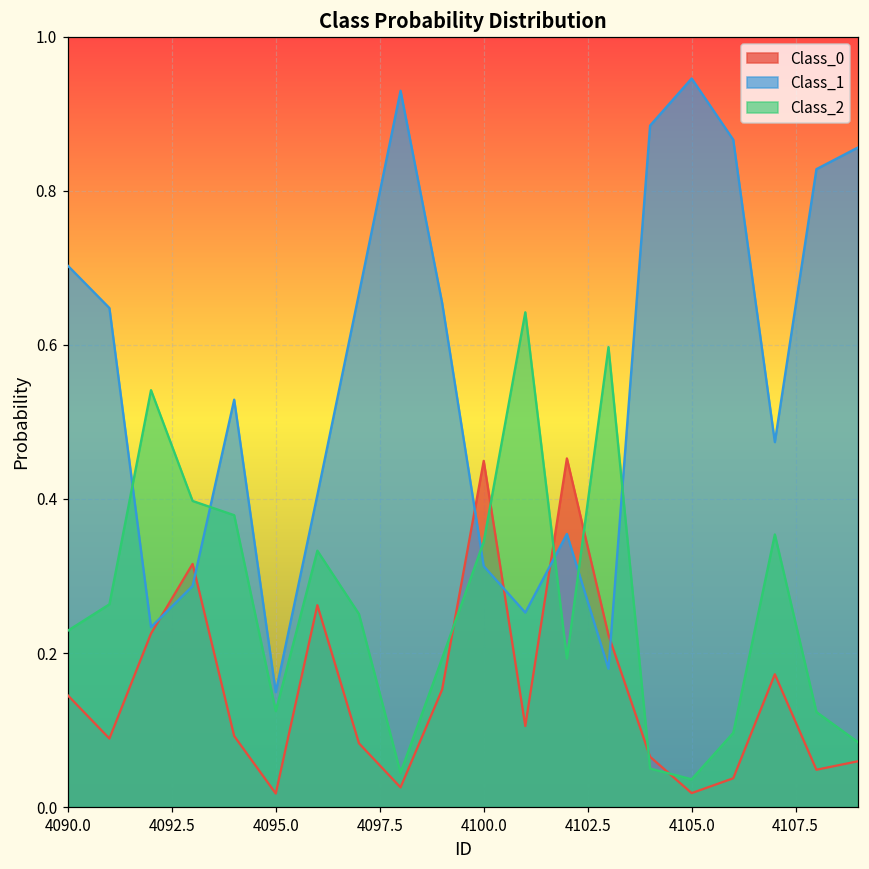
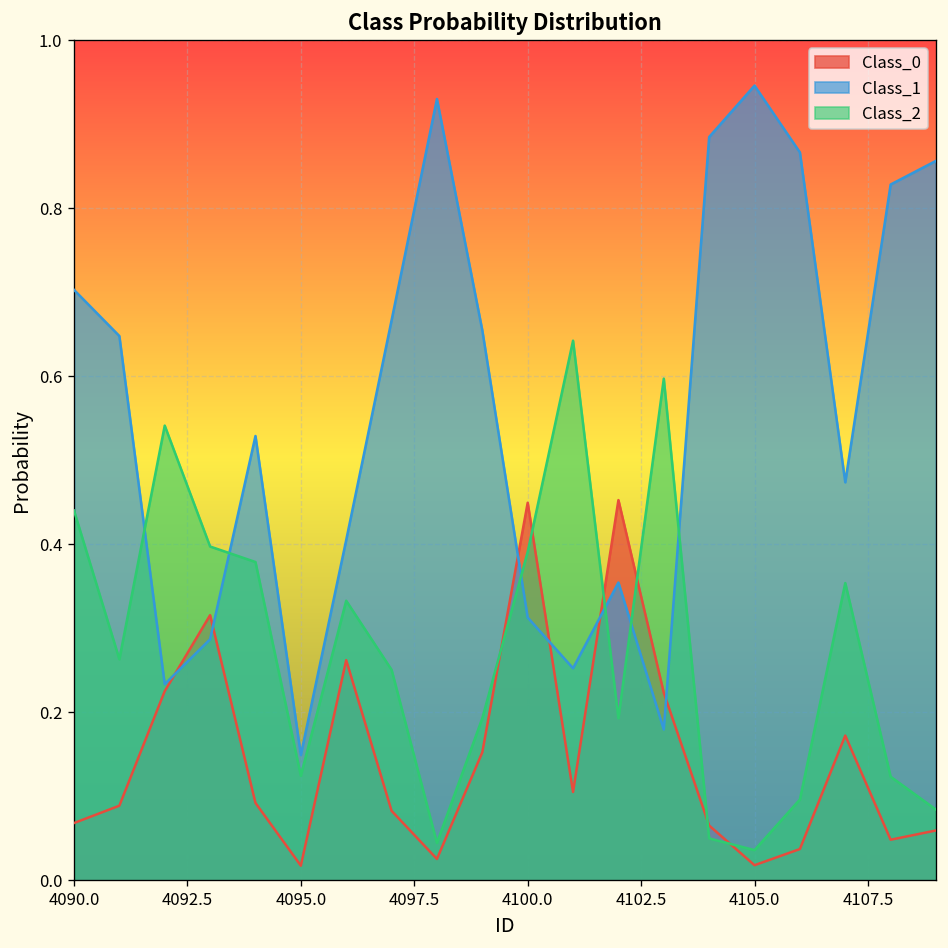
Class_0, 4090.0: 0.15 -> 0.07
Class_2, 4090.0: 0.23 -> 0.44
Class_2, 4100.0: 0.34 -> 0.39
